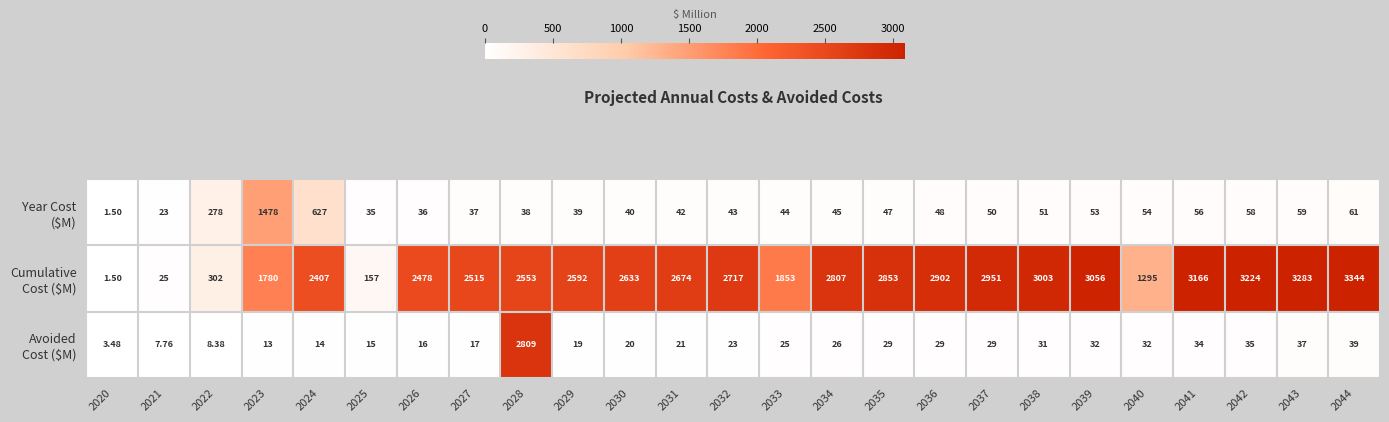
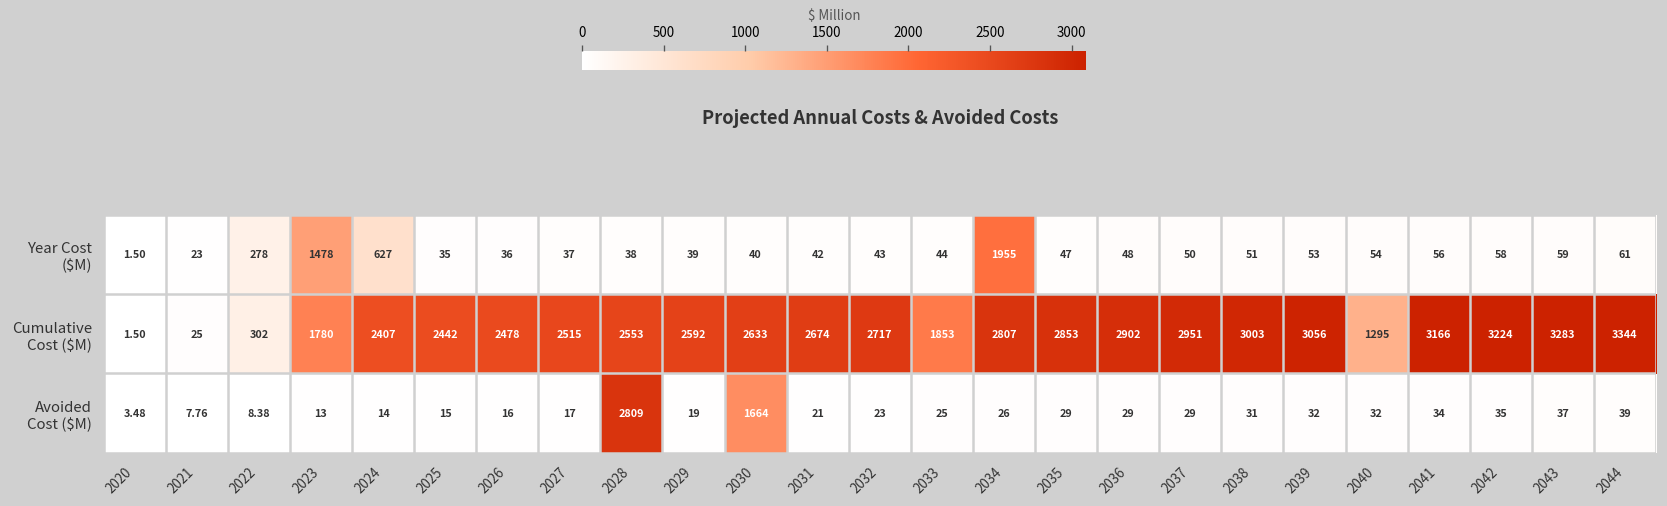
Year Cost ($M), 2034: 45 -> 1955
Cumulative Cost ($M), 2025: 157 -> 2442
Avoided Cost ($M), 2030: 20 -> 1664
